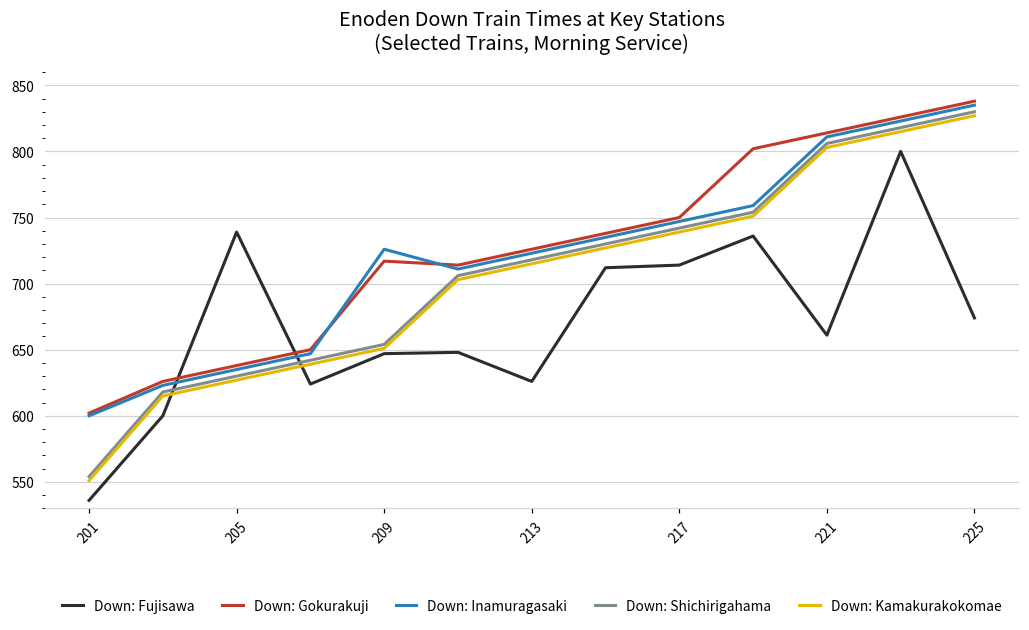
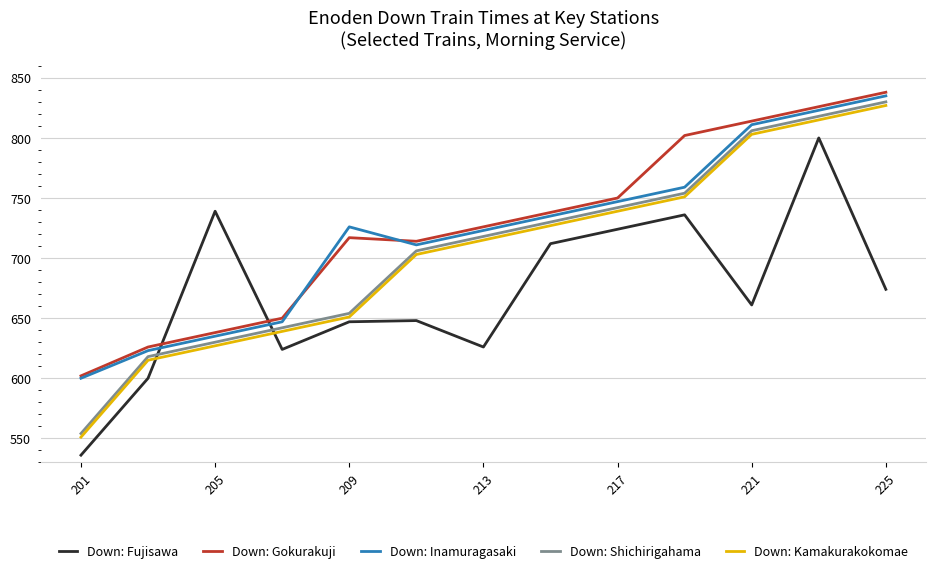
Down: Fujisawa, 217: 714 -> 724
